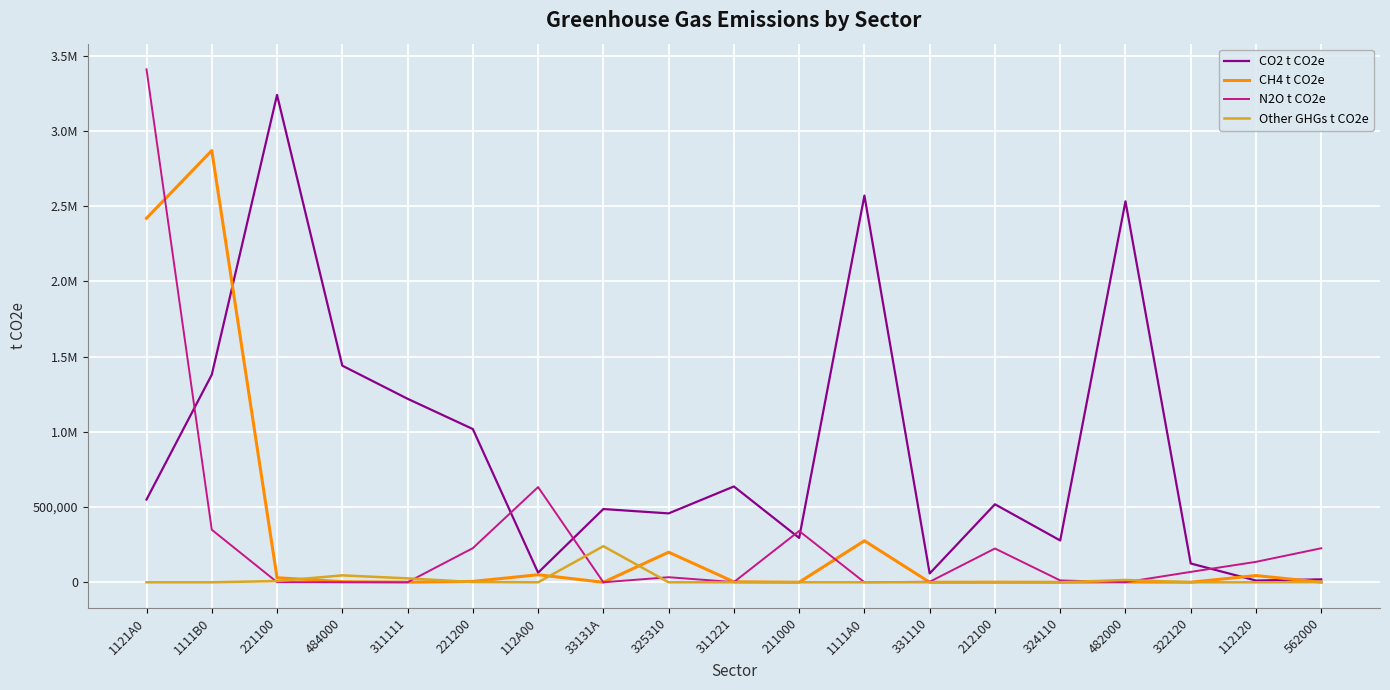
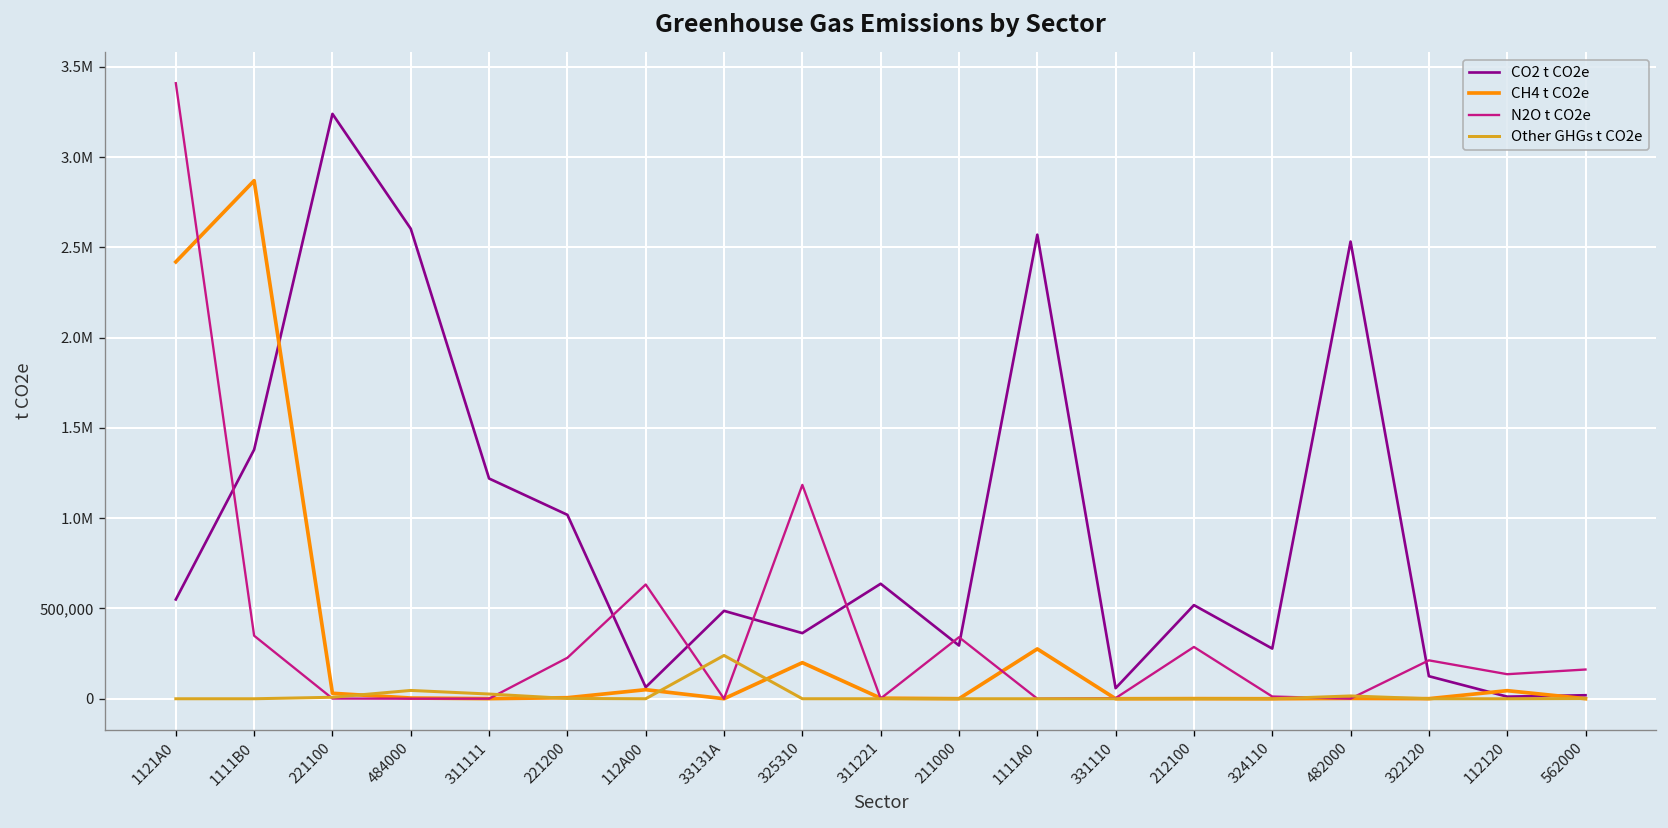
CO2 t CO2e, 484000: 1,440,000 -> 2,600,000
CO2 t CO2e, 325310: 460,000 -> 360,000
N2O t CO2e, 325310: 30,000 -> 1,180,000
N2O t CO2e, 212100: 220,000 -> 290,000
N2O t CO2e, 322120: 70,000 -> 210,000
N2O t CO2e, 562000: 230,000 -> 160,000
